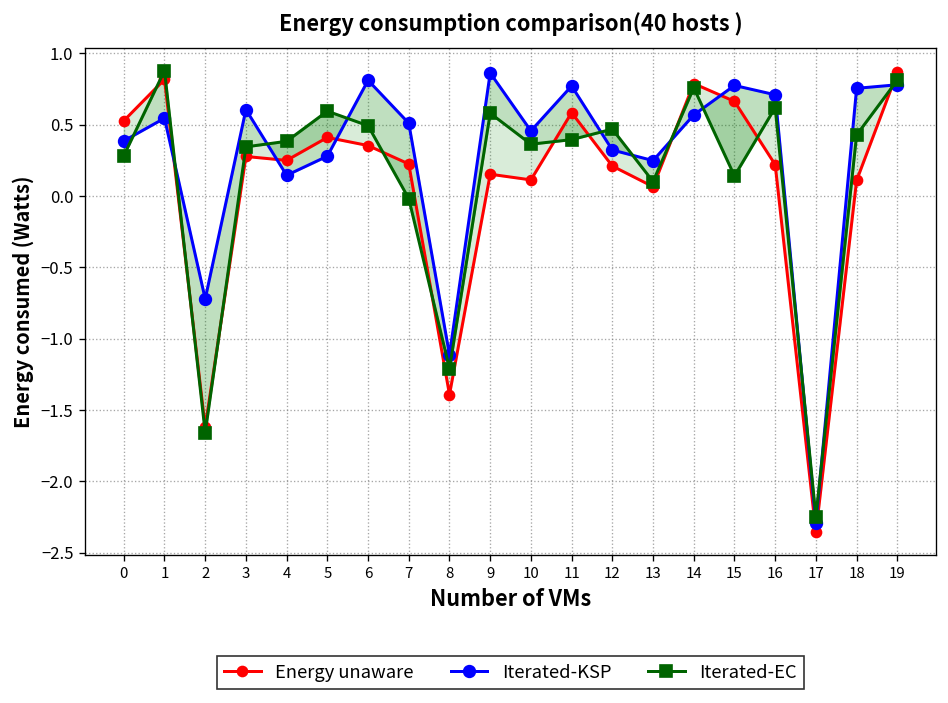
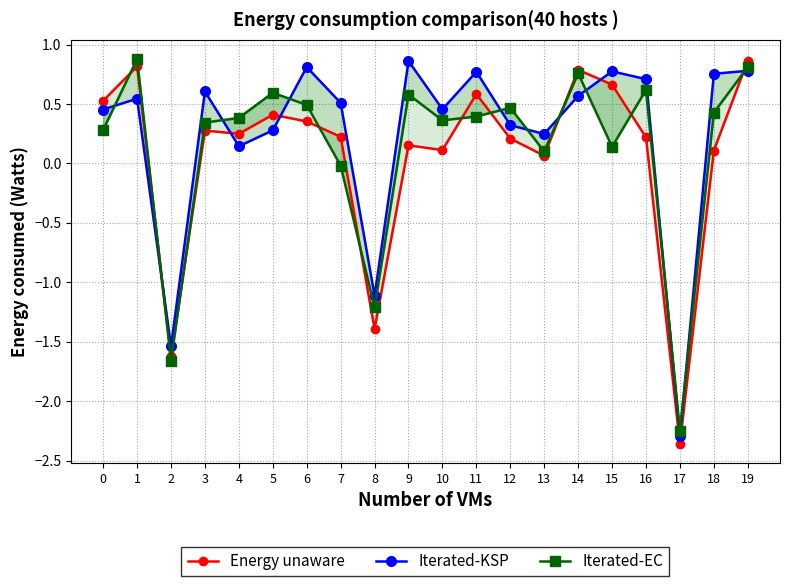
Iterated-KSP, 0: 0.39 -> 0.45
Iterated-KSP, 2: -0.72 -> -1.54
